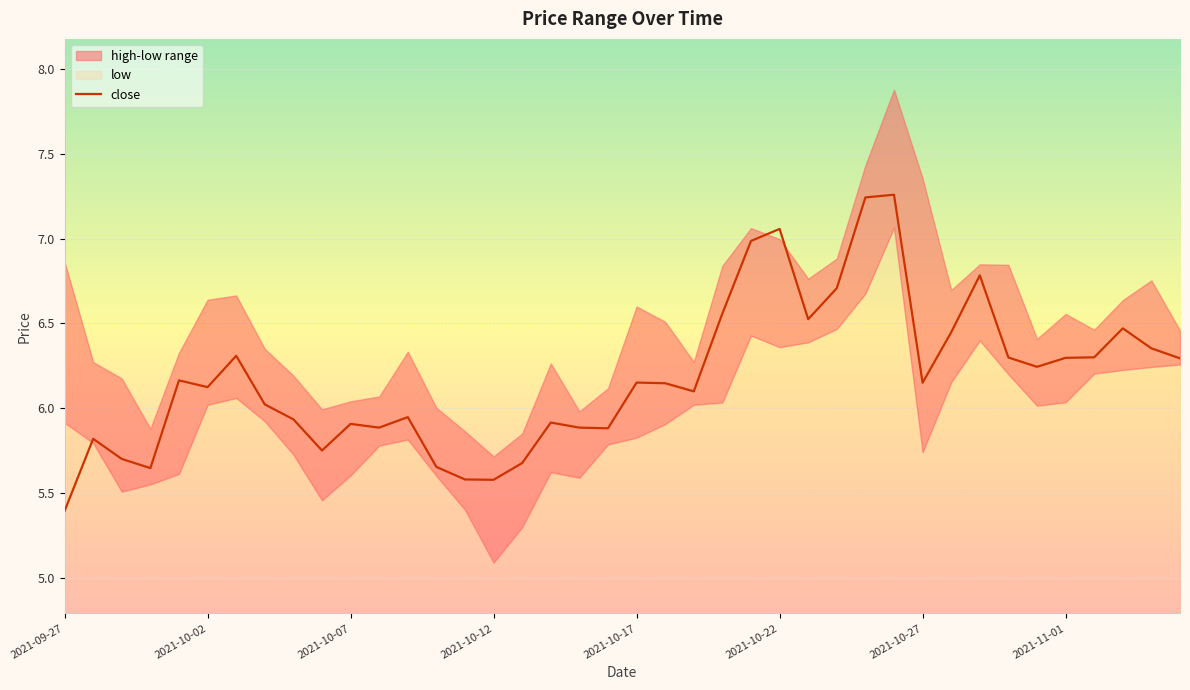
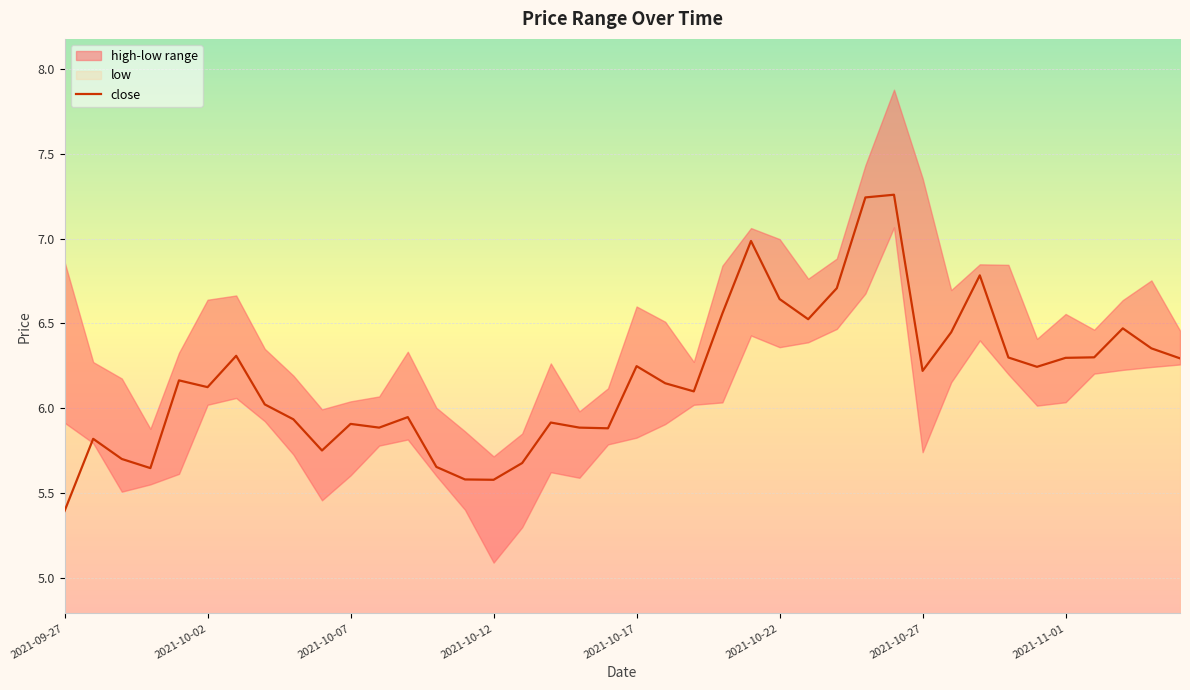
close, 2021-10-17: 6.15 -> 6.25
close, 2021-10-22: 7.06 -> 6.64
close, 2021-10-27: 6.15 -> 6.22
